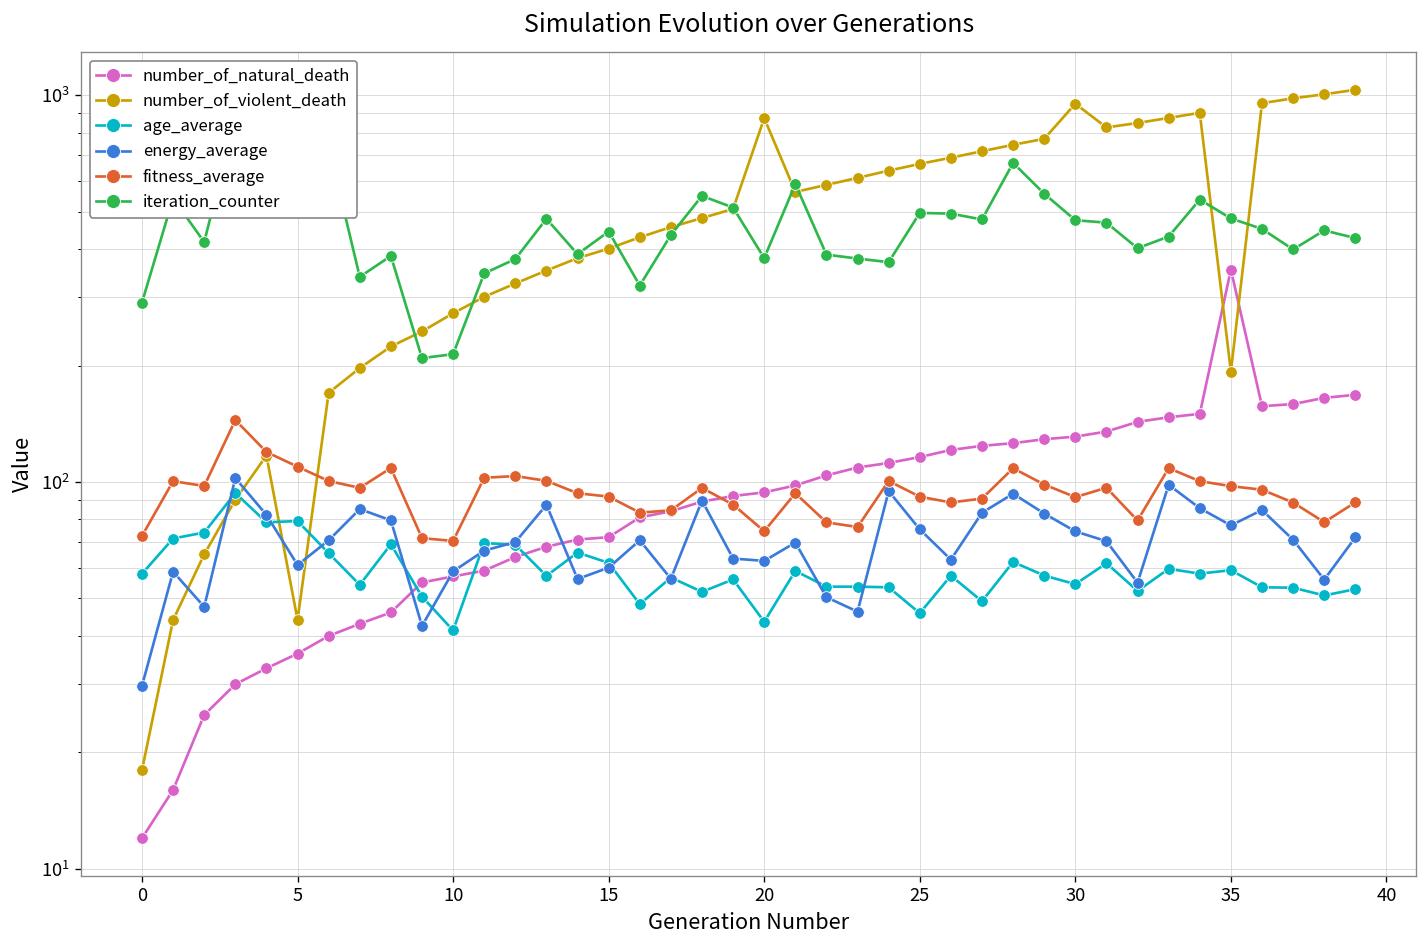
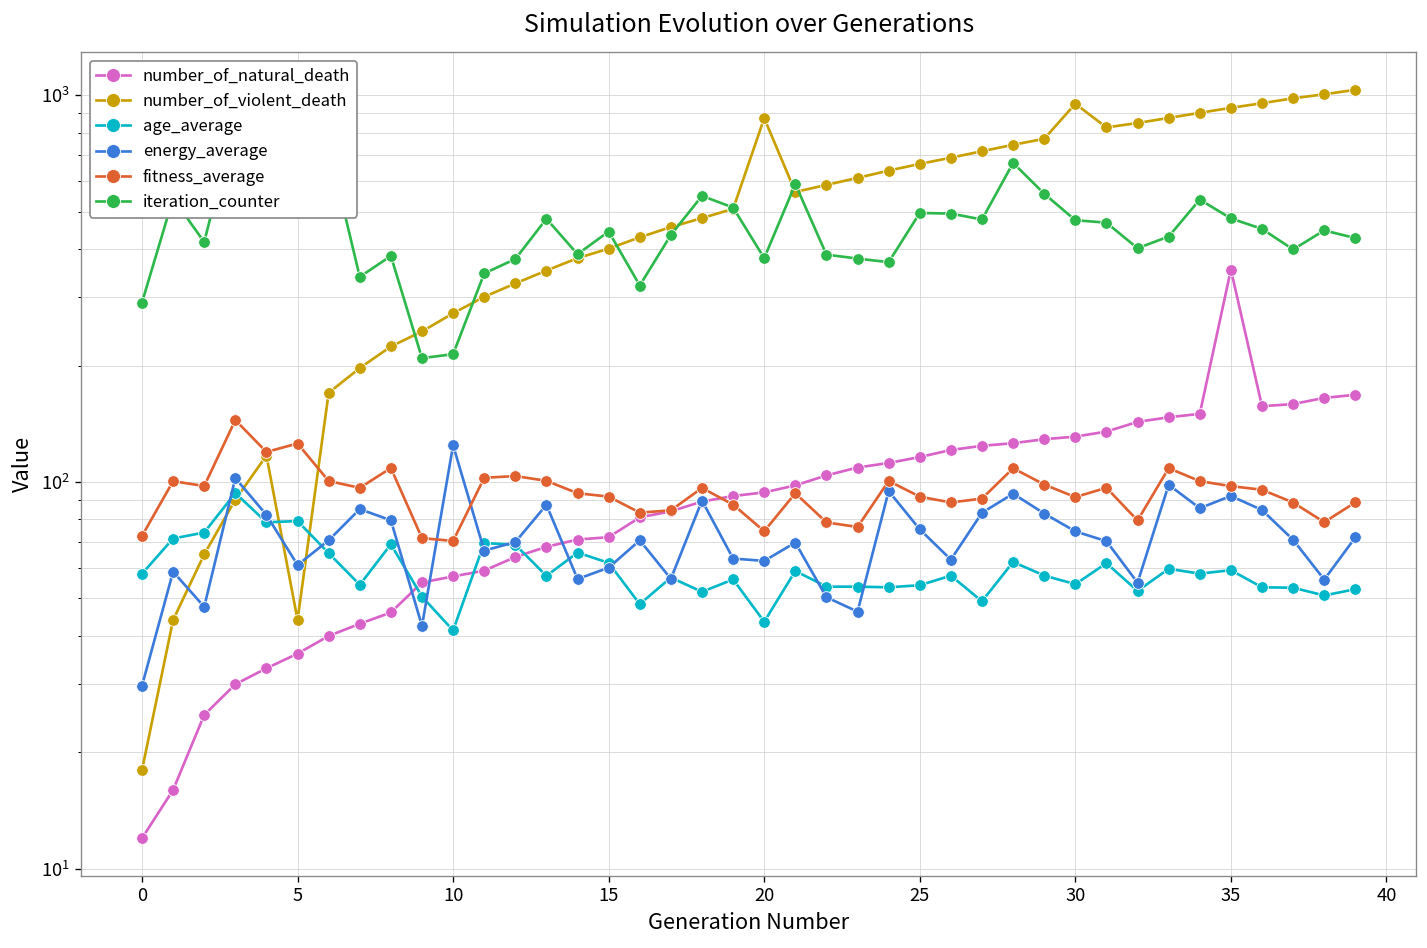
fitness_average, 5: 110 -> 126
energy_average, 10: 59 -> 124
age_average, 25: 46 -> 54
number_of_violent_death, 35: 190 -> 930
energy_average, 35: 77 -> 92
